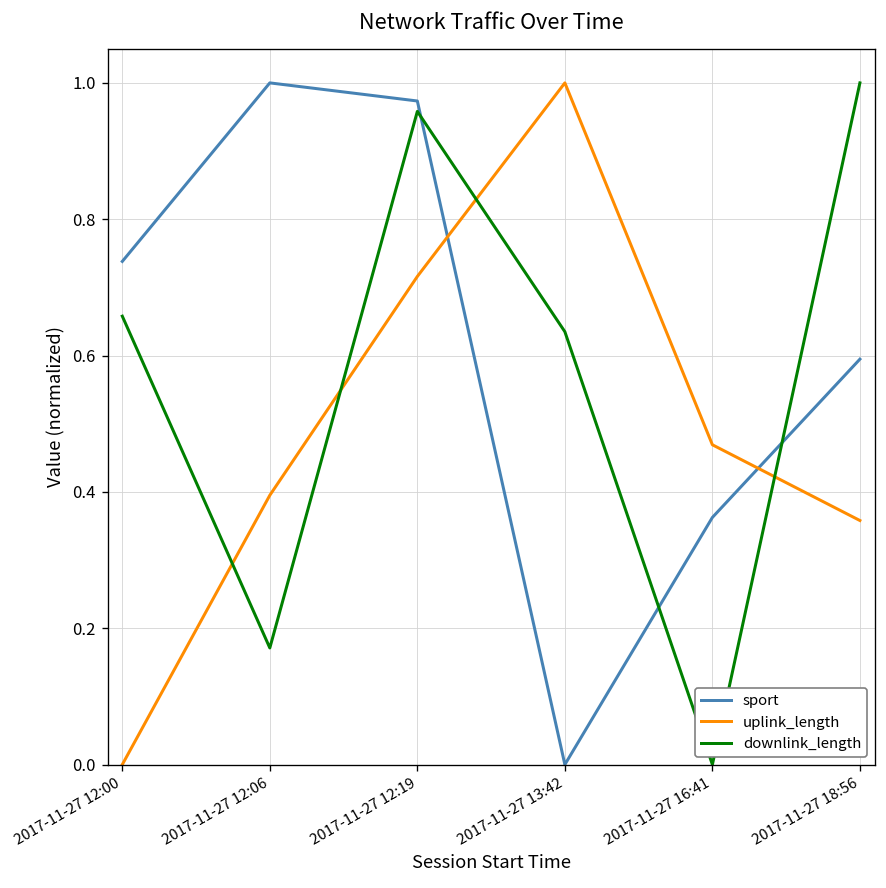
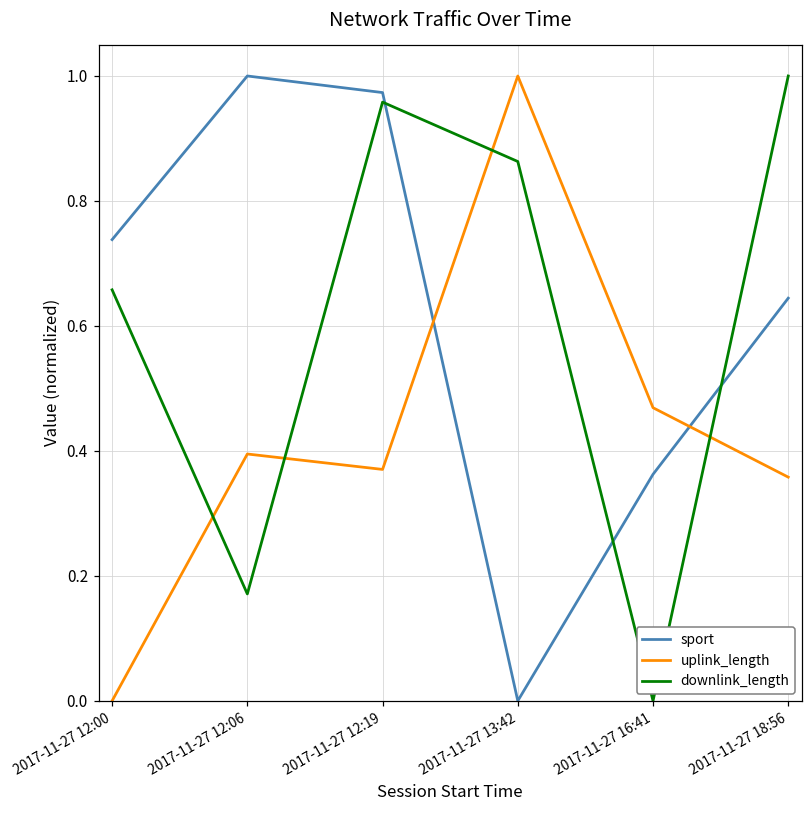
uplink_length, 2017-11-27 12:19: 0.72 -> 0.37
downlink_length, 2017-11-27 13:42: 0.63 -> 0.86
sport, 2017-11-27 18:56: 0.59 -> 0.64
